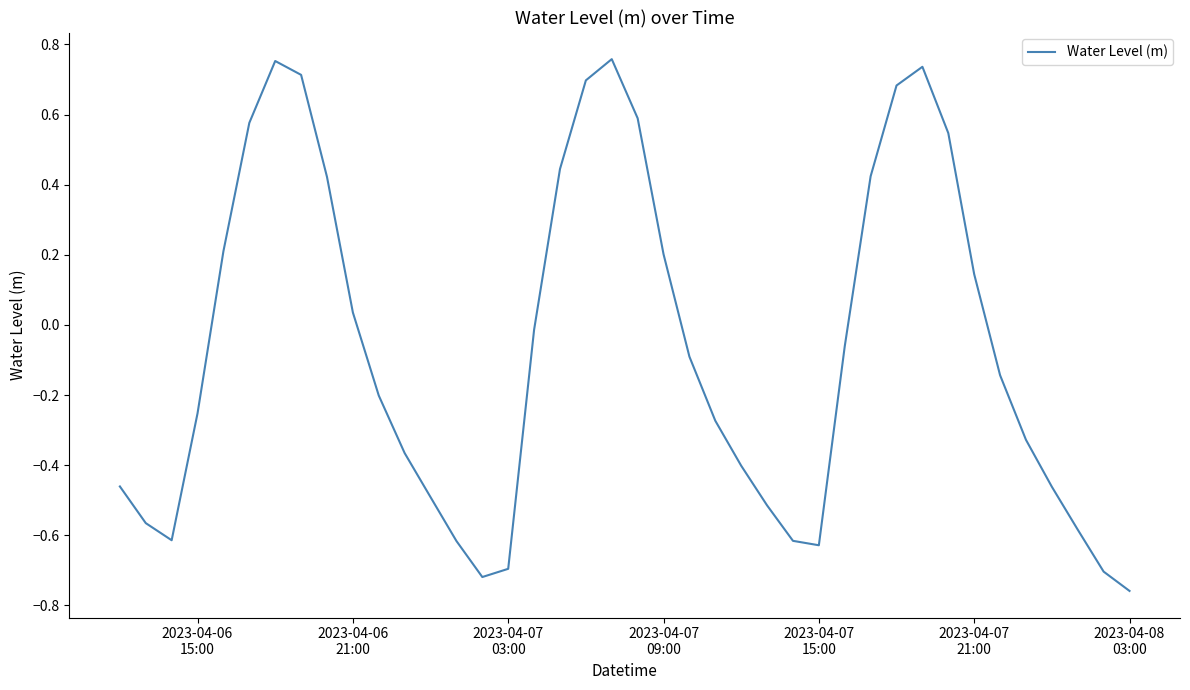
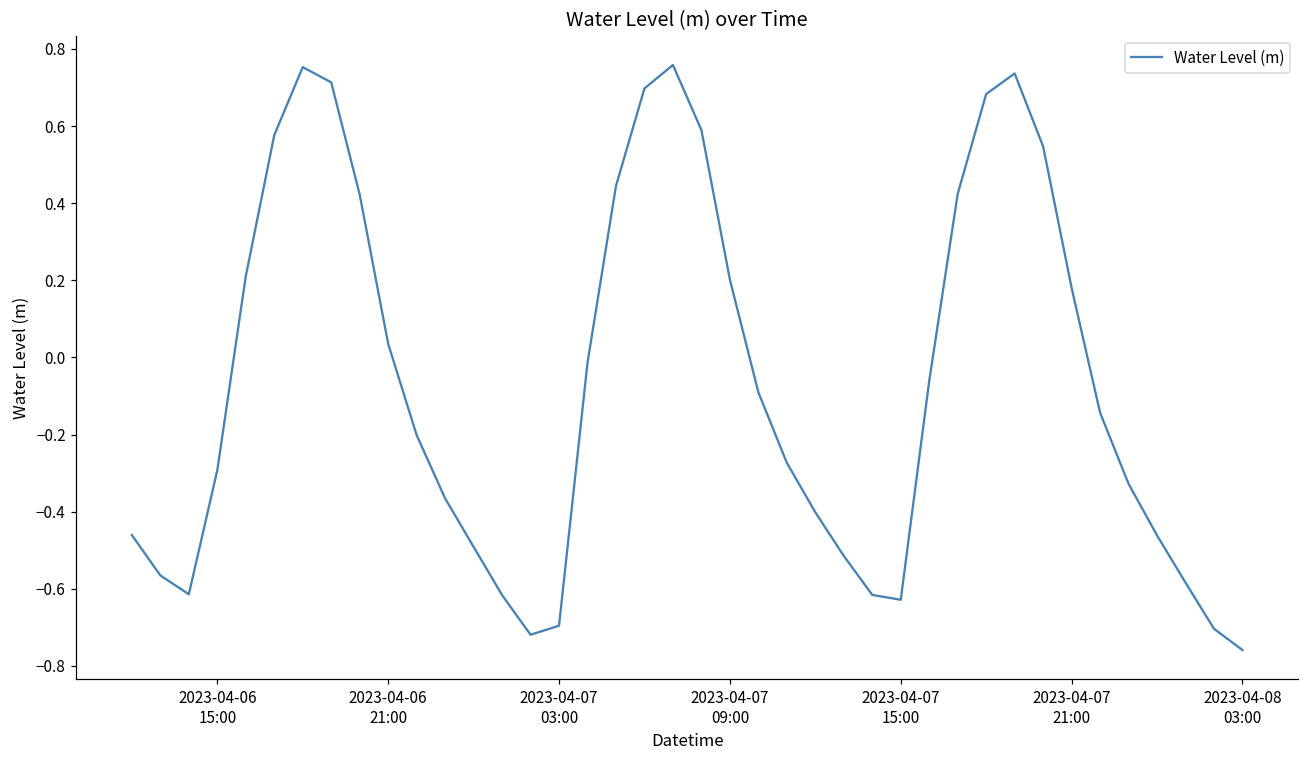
2023-04-06 15:00: -0.25 -> -0.29
2023-04-07 21:00: 0.14 -> 0.18
